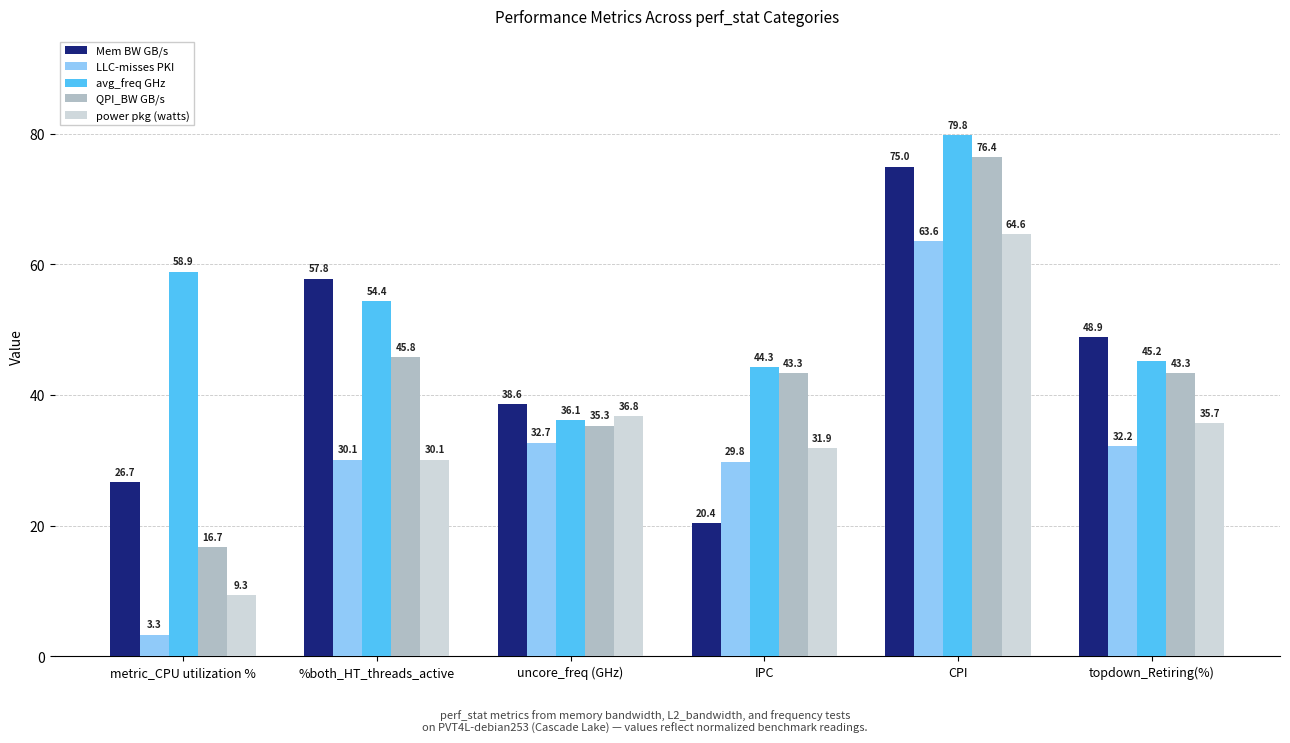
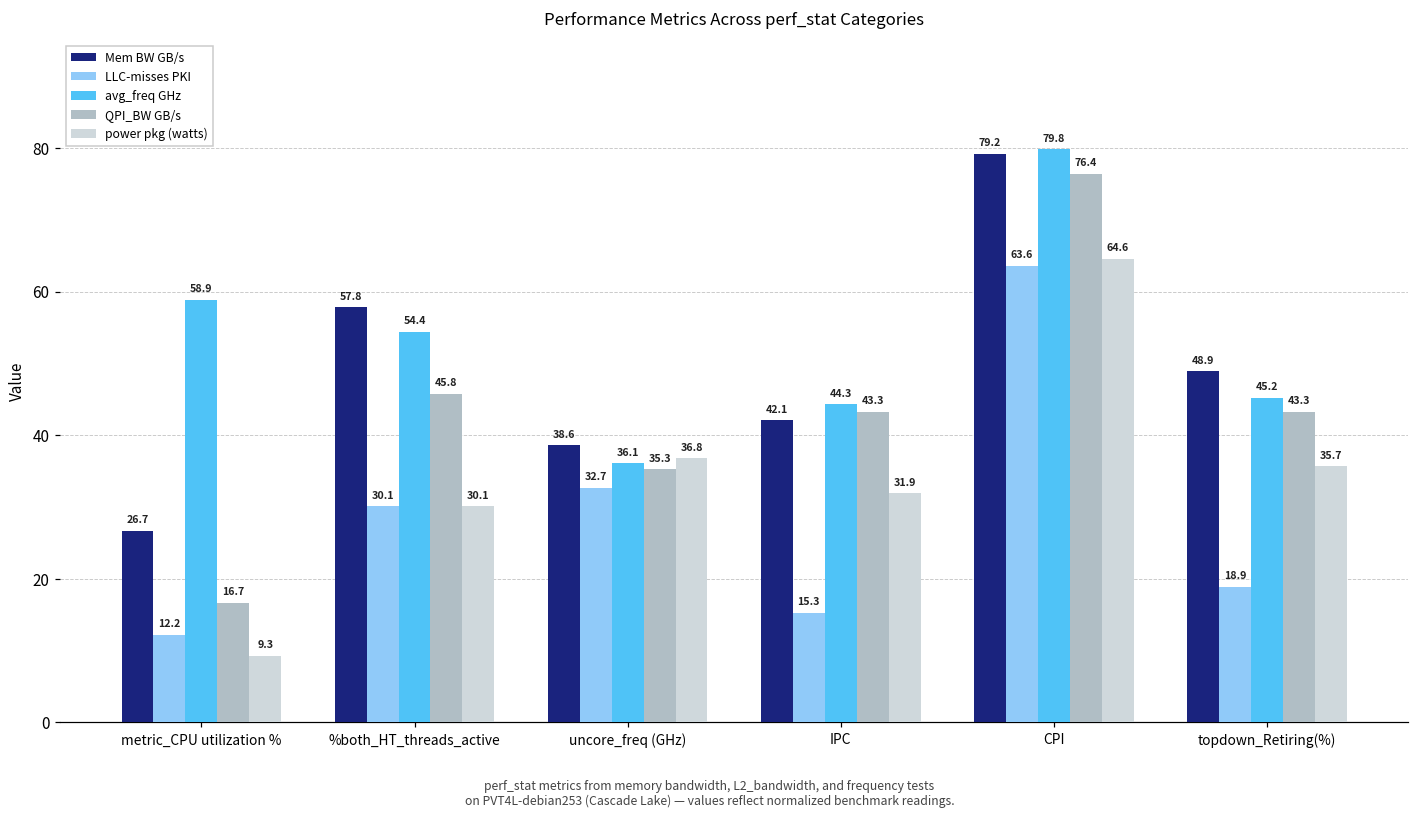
LLC-misses PKI, metric_CPU utilization %: 3.3 -> 12.2
Mem BW GB/s, IPC: 20.4 -> 42.1
LLC-misses PKI, IPC: 29.8 -> 15.3
Mem BW GB/s, CPI: 75.0 -> 79.2
LLC-misses PKI, topdown_Retiring(%): 32.2 -> 18.9
